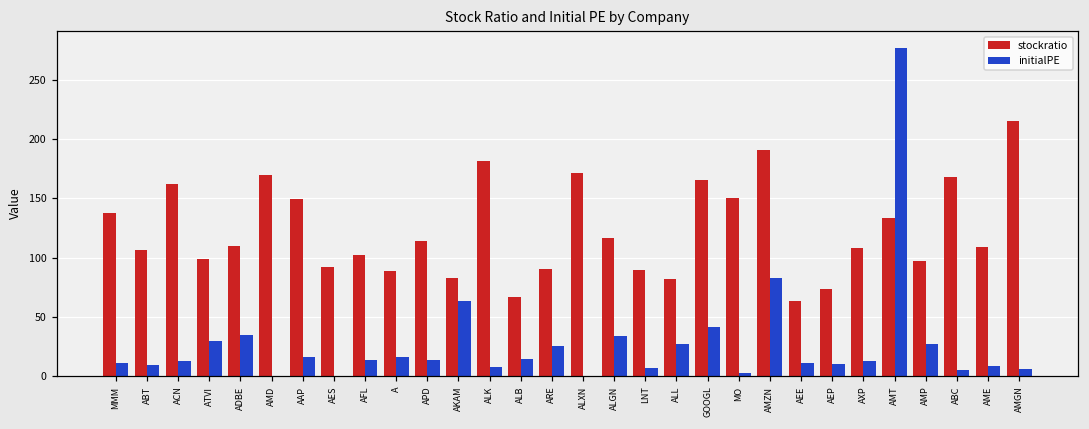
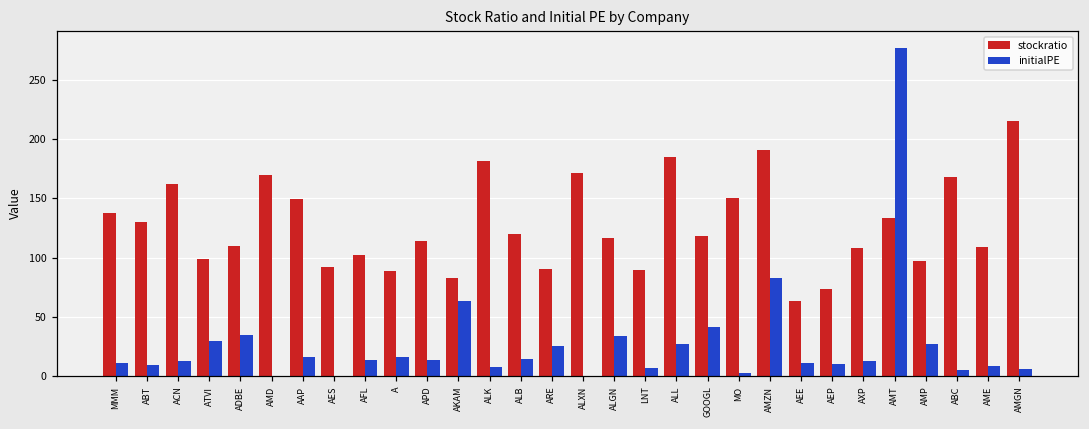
stockratio, ABT: 106 -> 130
stockratio, ALB: 67 -> 120
stockratio, ALL: 82 -> 185
stockratio, GOOGL: 166 -> 118
